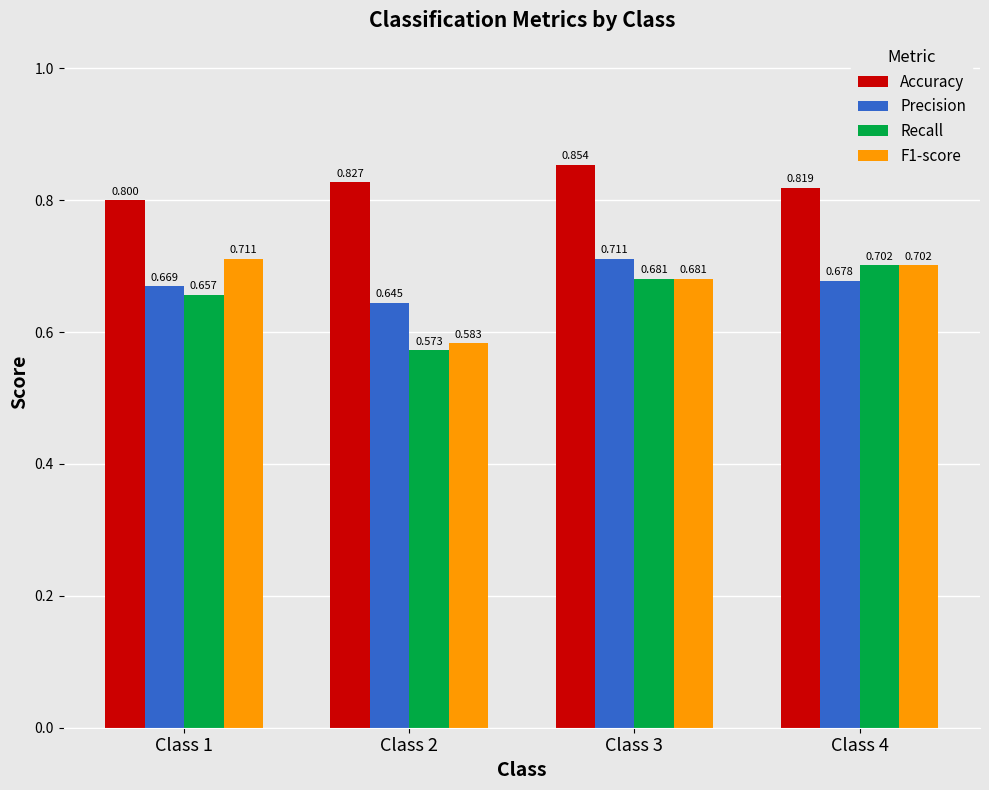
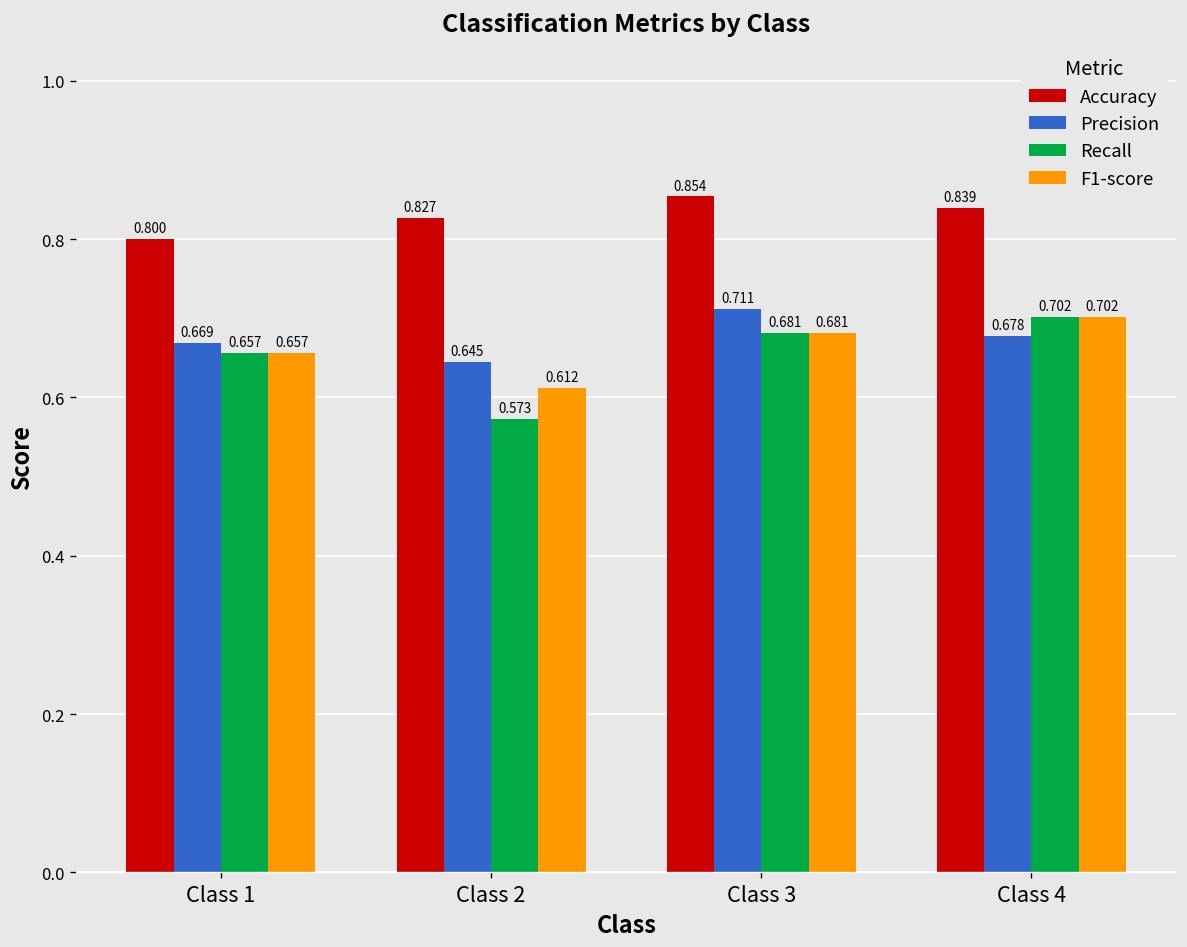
F1-score, Class 1: 0.711 -> 0.657
F1-score, Class 2: 0.583 -> 0.612
Accuracy, Class 4: 0.819 -> 0.839
